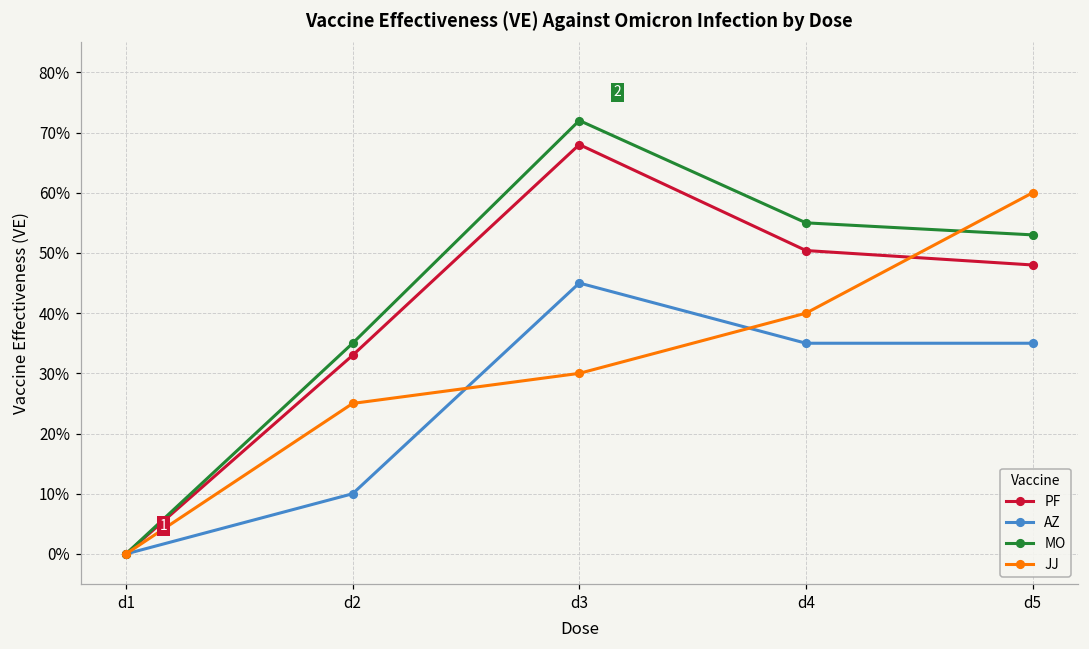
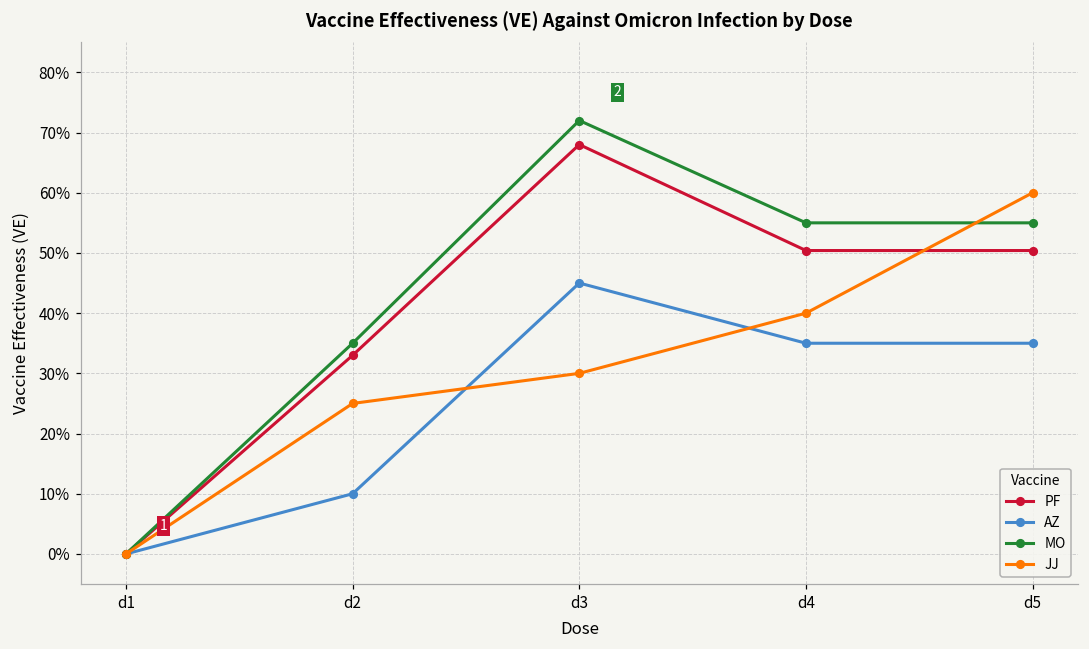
PF, d5: 48% -> 50%
MO, d5: 53% -> 55%
